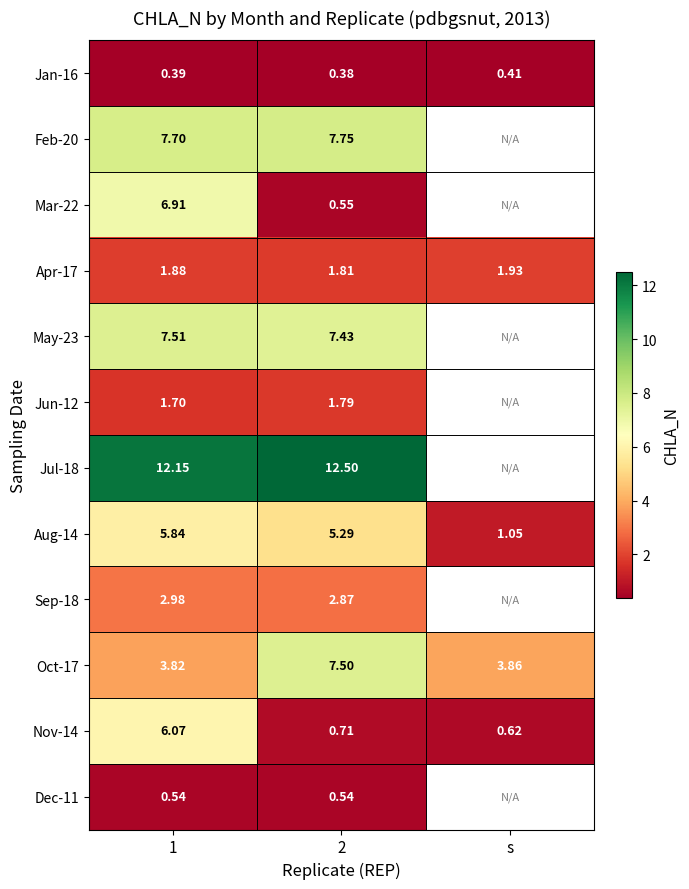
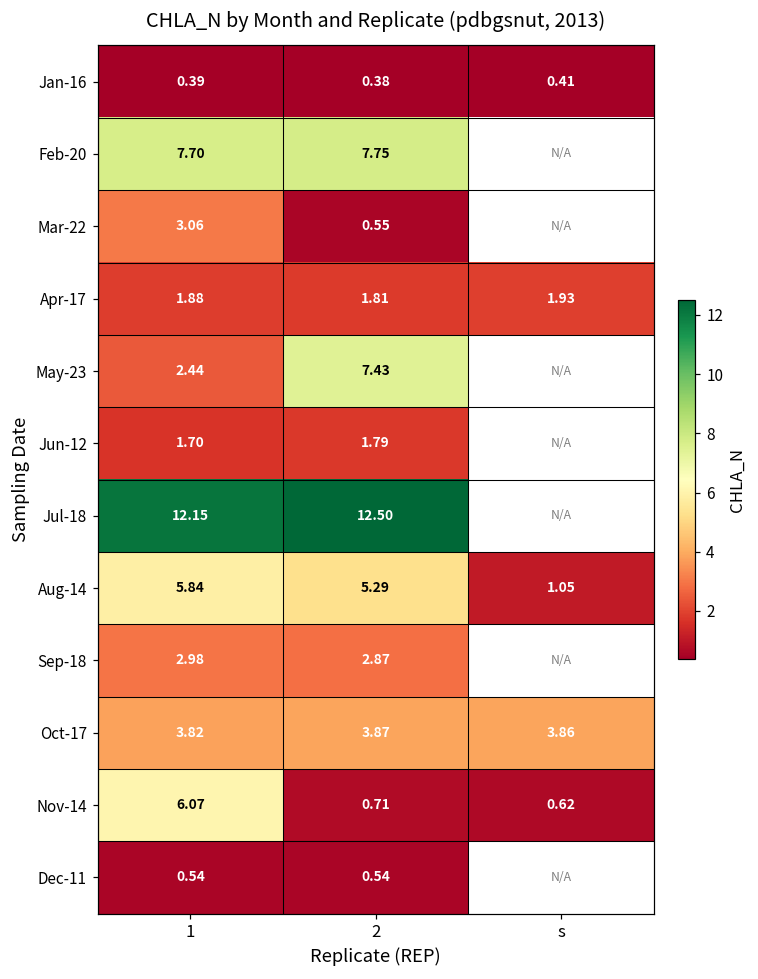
Mar-22, 1: 6.91 -> 3.06
May-23, 1: 7.51 -> 2.44
Oct-17, 2: 7.50 -> 3.87
